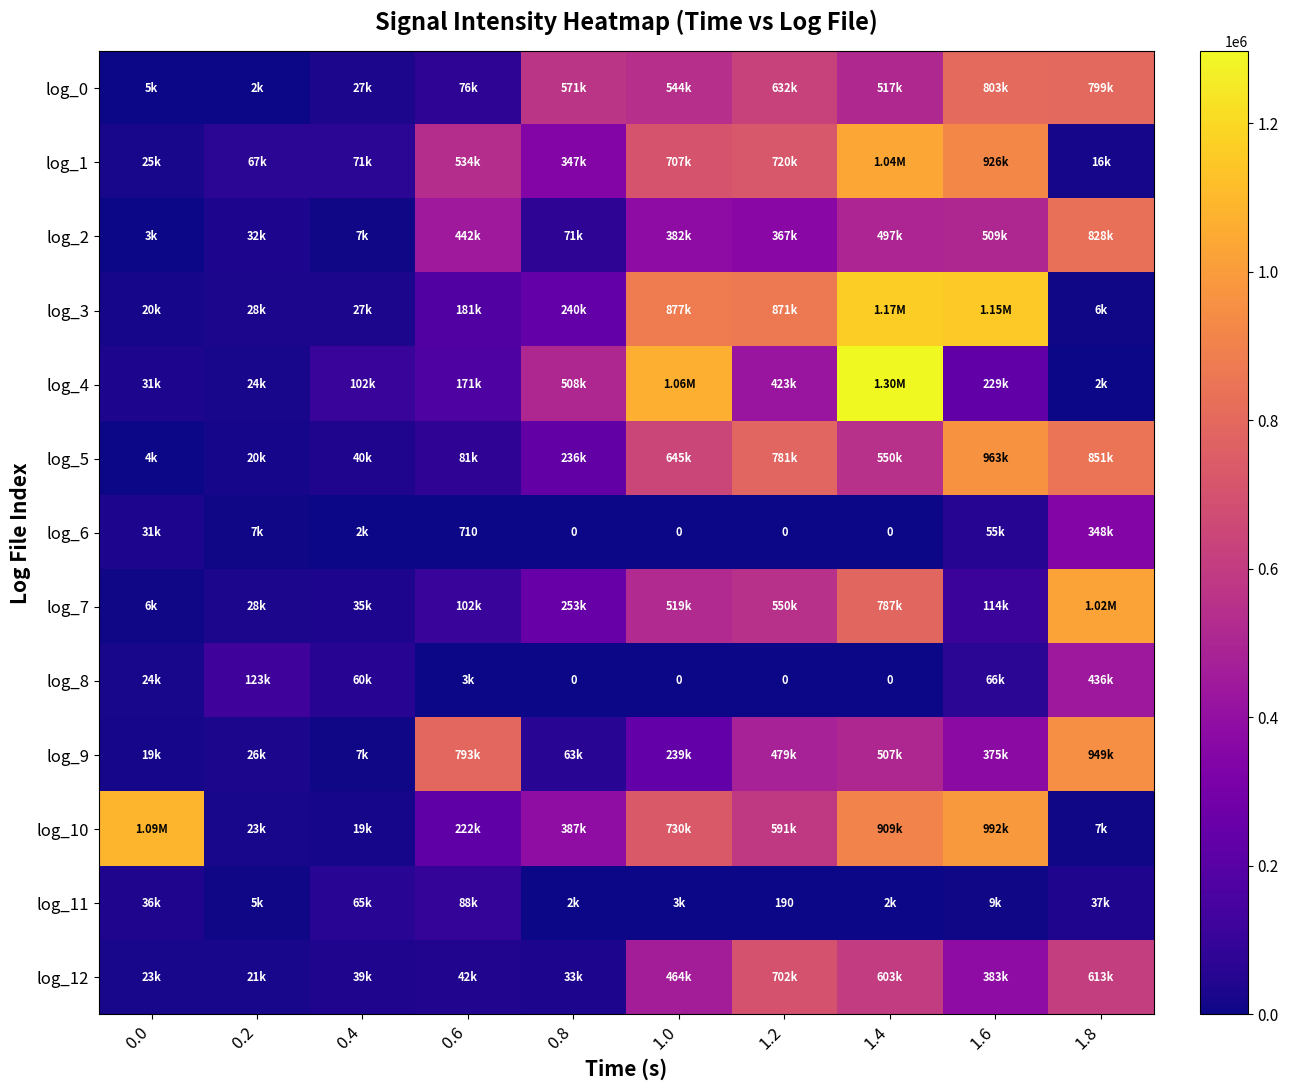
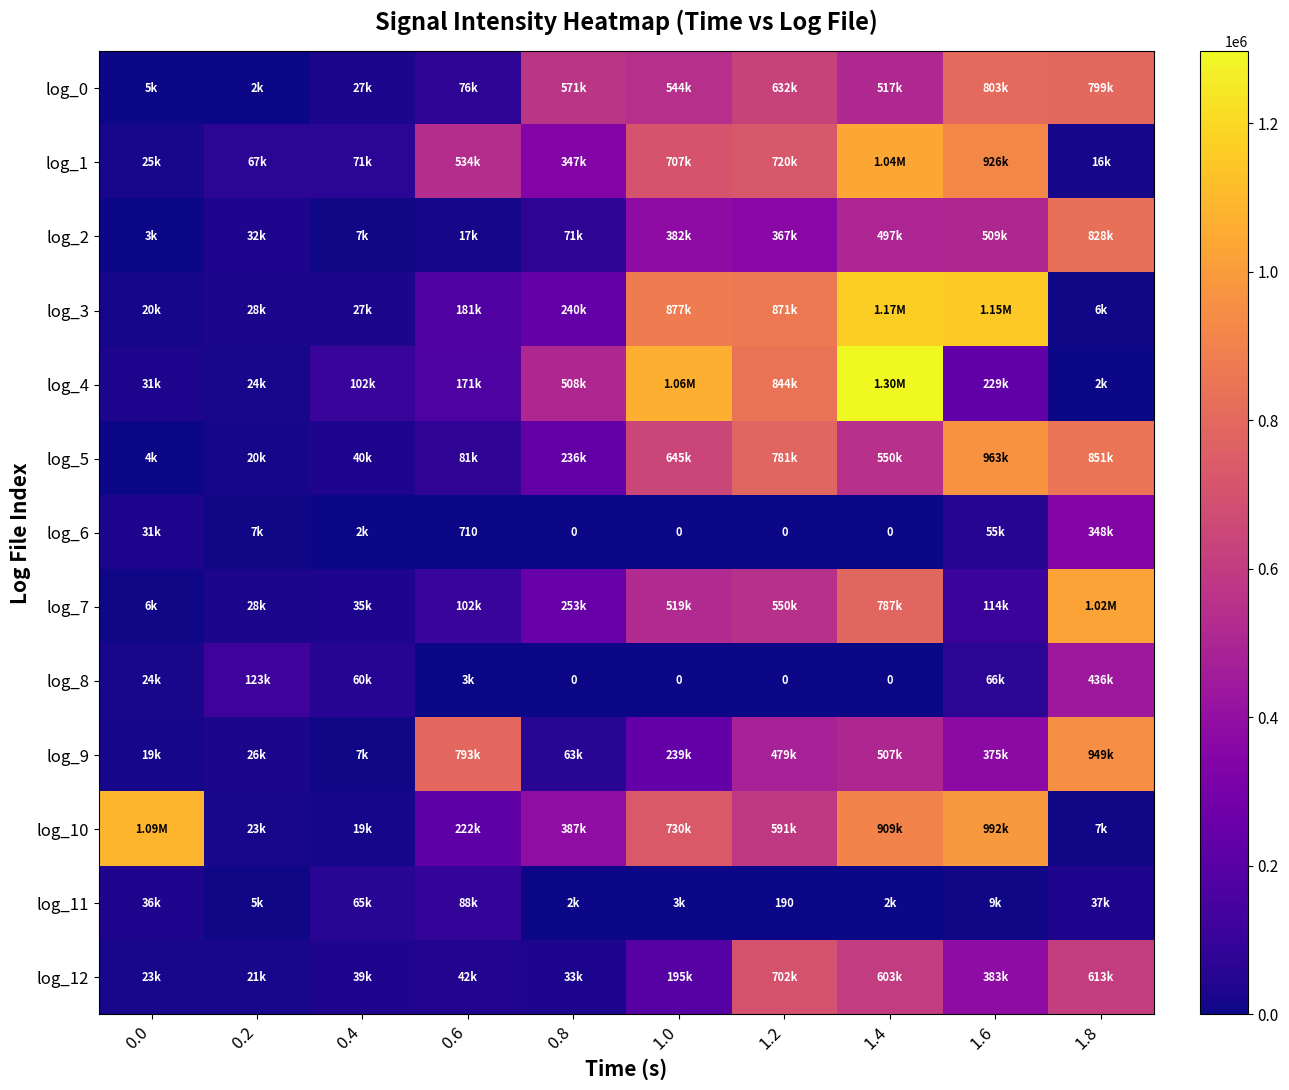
log_2, 0.6: 442k -> 17k
log_4, 1.2: 423k -> 844k
log_12, 1.0: 464k -> 195k
